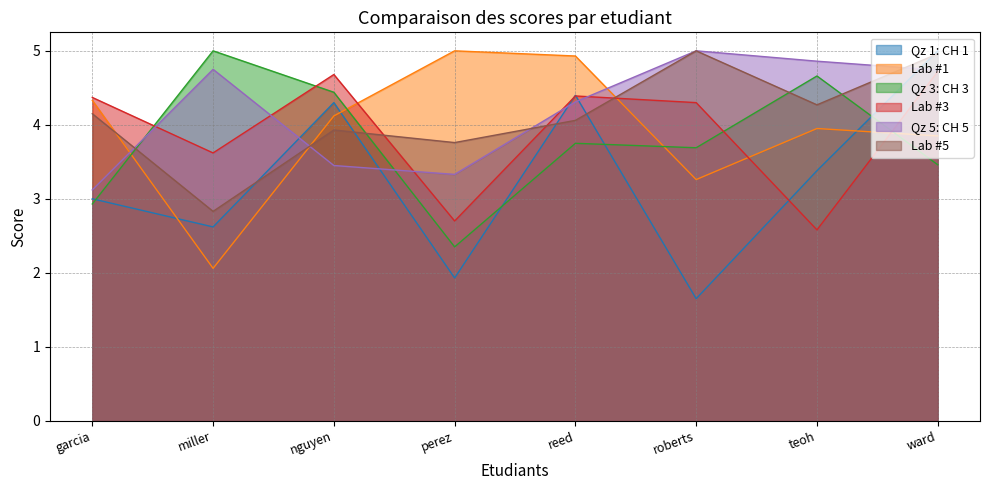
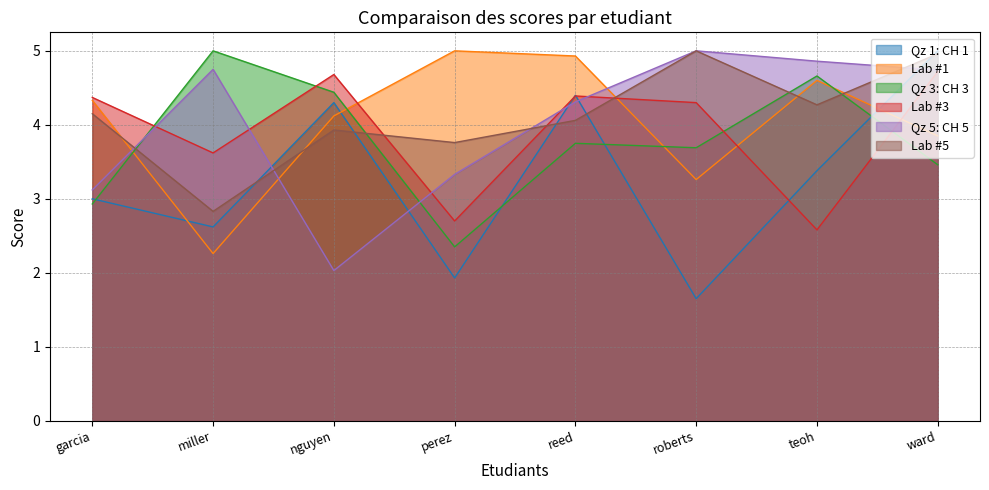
Lab #1, miller: 2.1 -> 2.3
Qz 5: CH 5, nguyen: 3.5 -> 2.0
Lab #1, teoh: 4.0 -> 4.6
